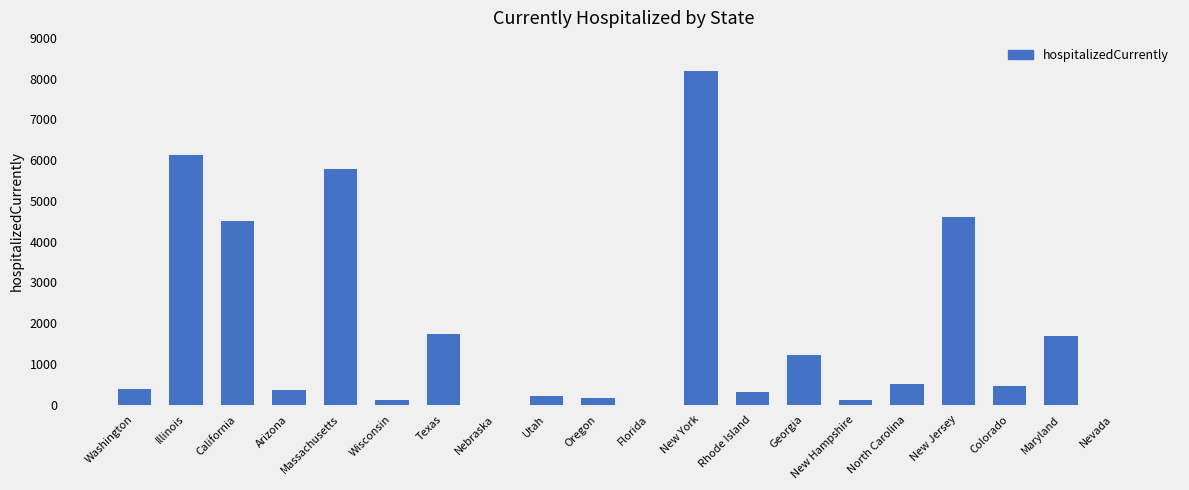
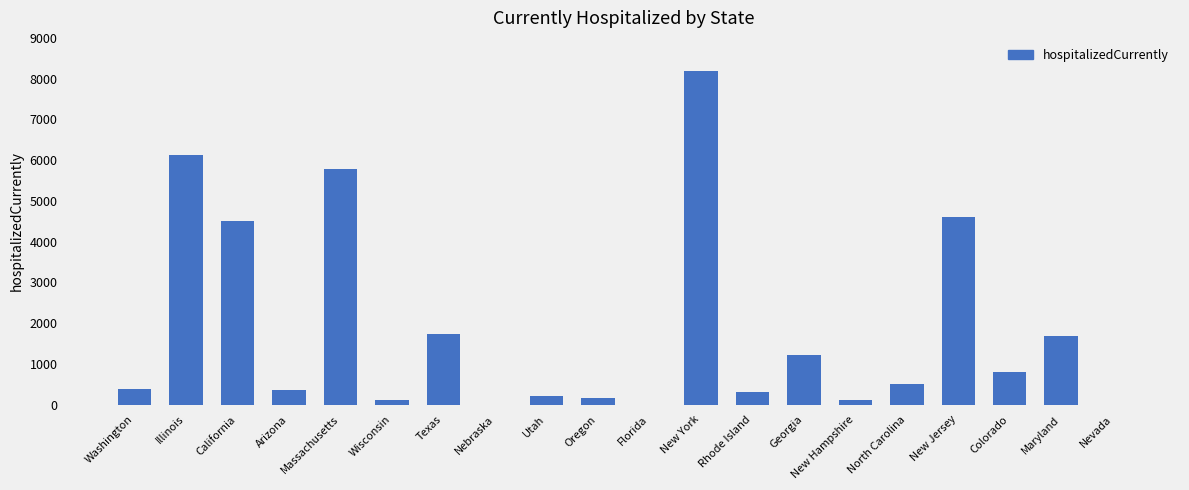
Colorado: 500 -> 800
